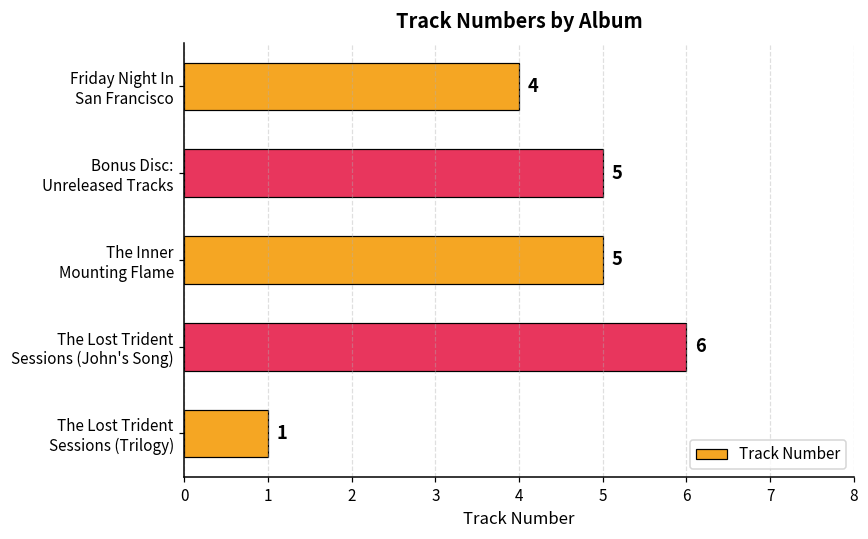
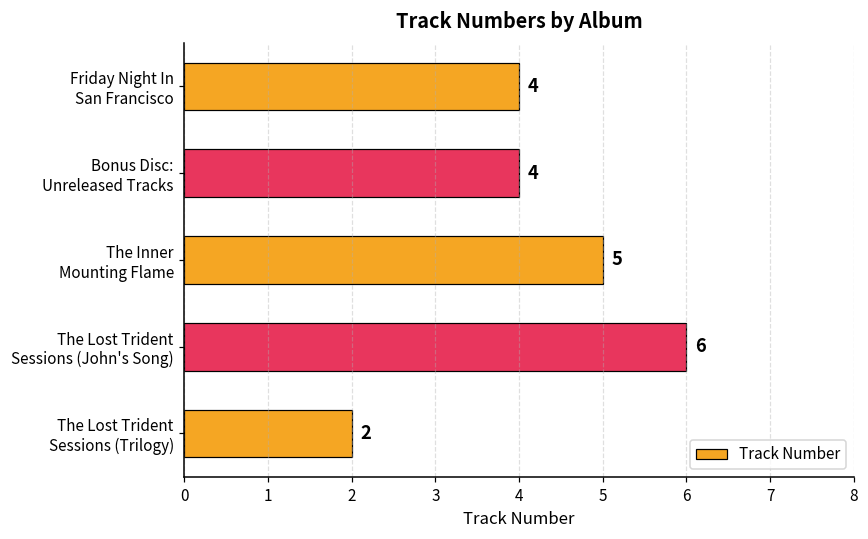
Bonus Disc: Unreleased Tracks: 5 -> 4
The Lost Trident Sessions (Trilogy): 1 -> 2
